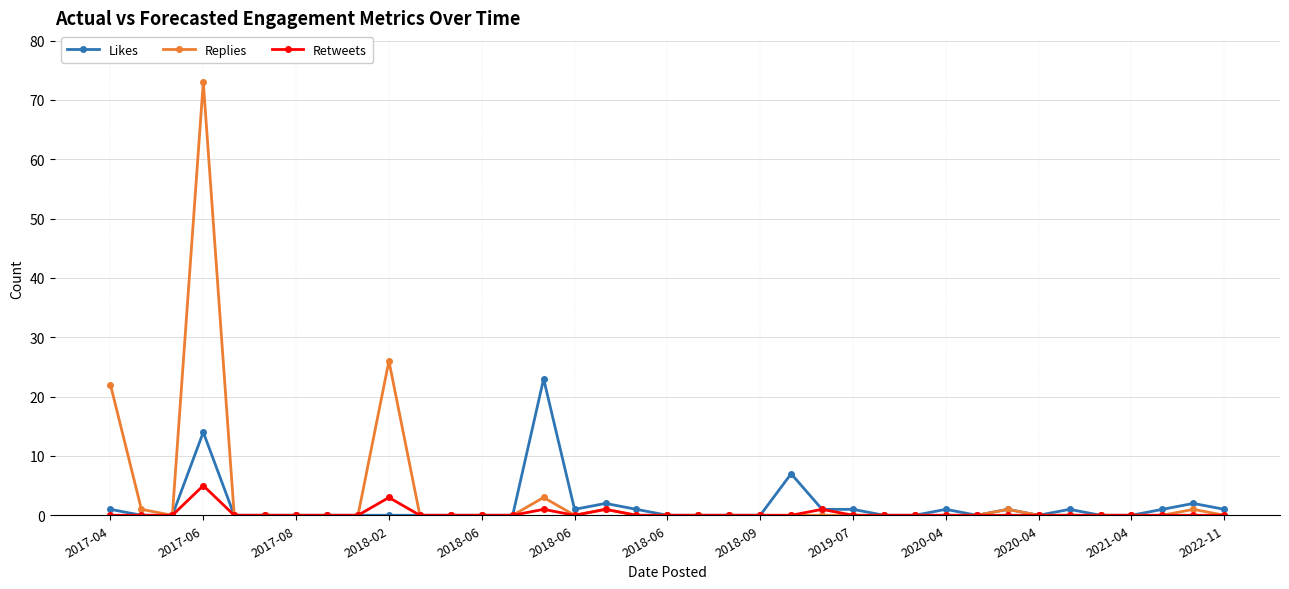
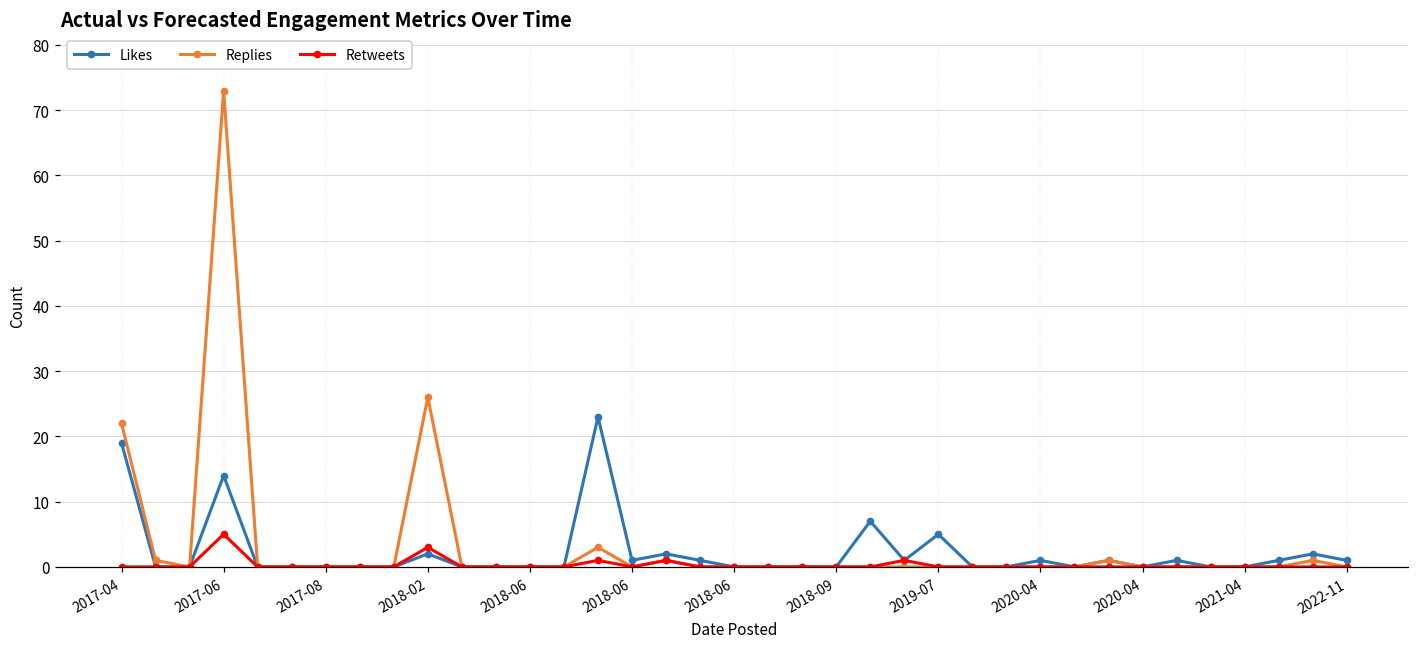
Likes, 2017-04: 1 -> 19
Likes, 2018-02: 0 -> 2
Likes, 2019-07: 1 -> 5
